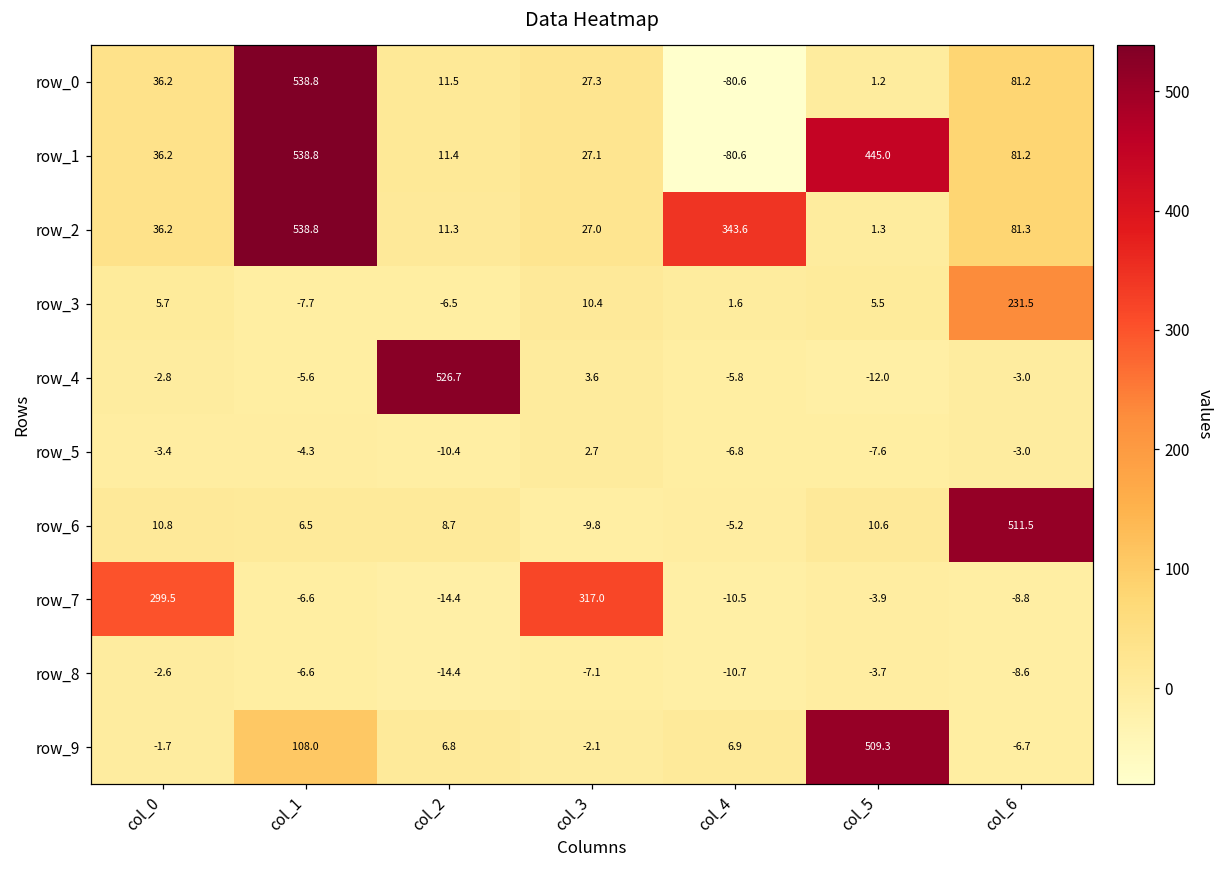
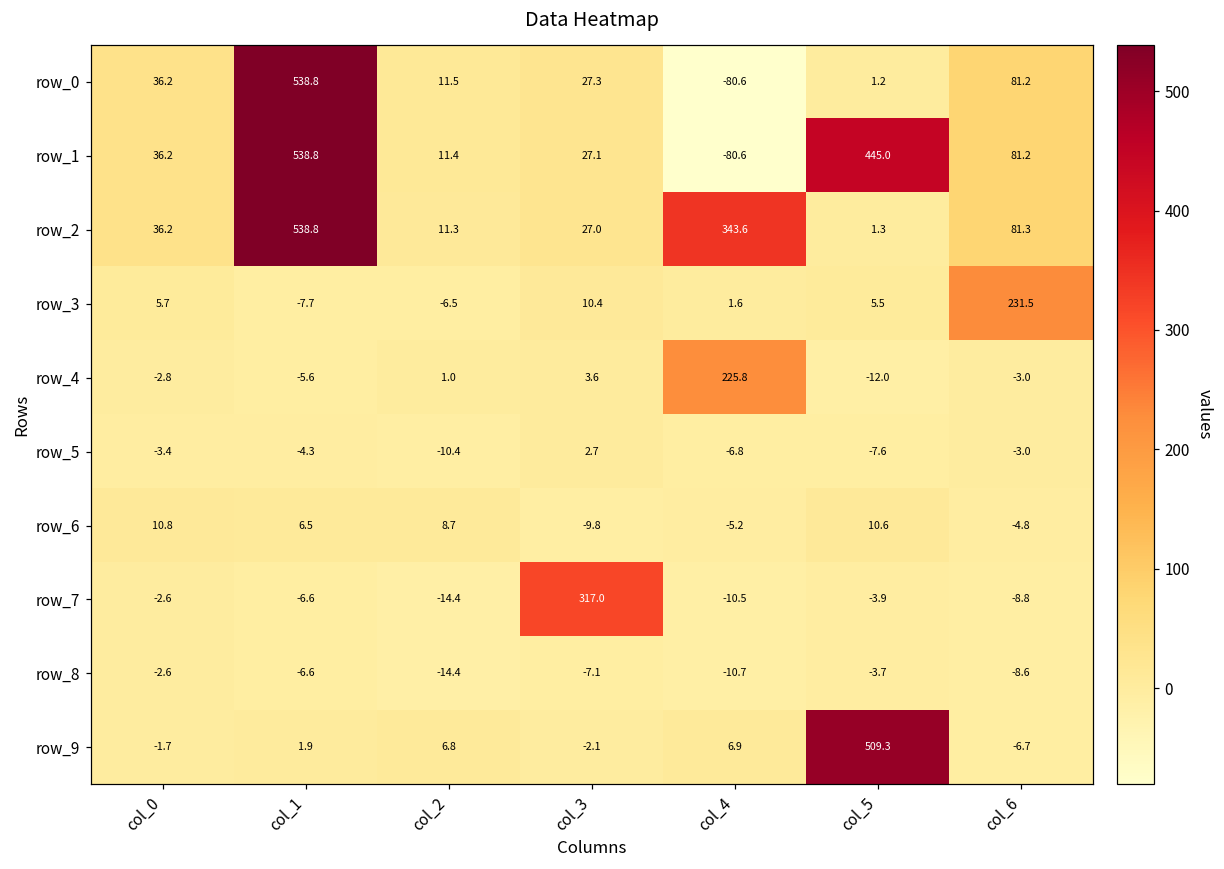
row_4, col_2: 526.7 -> 1.0
row_4, col_4: -5.8 -> 225.8
row_6, col_6: 511.5 -> -4.8
row_7, col_0: 299.5 -> -2.6
row_9, col_1: 108.0 -> 1.9
